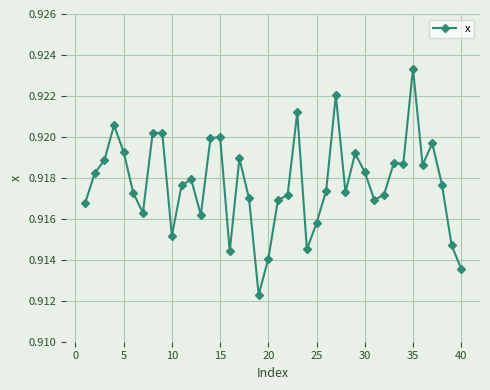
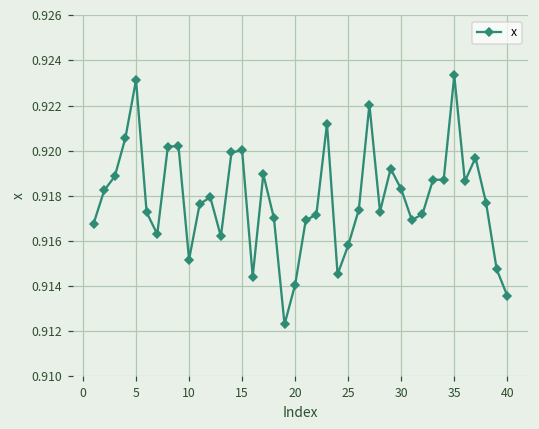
5: 0.9193 -> 0.9231
